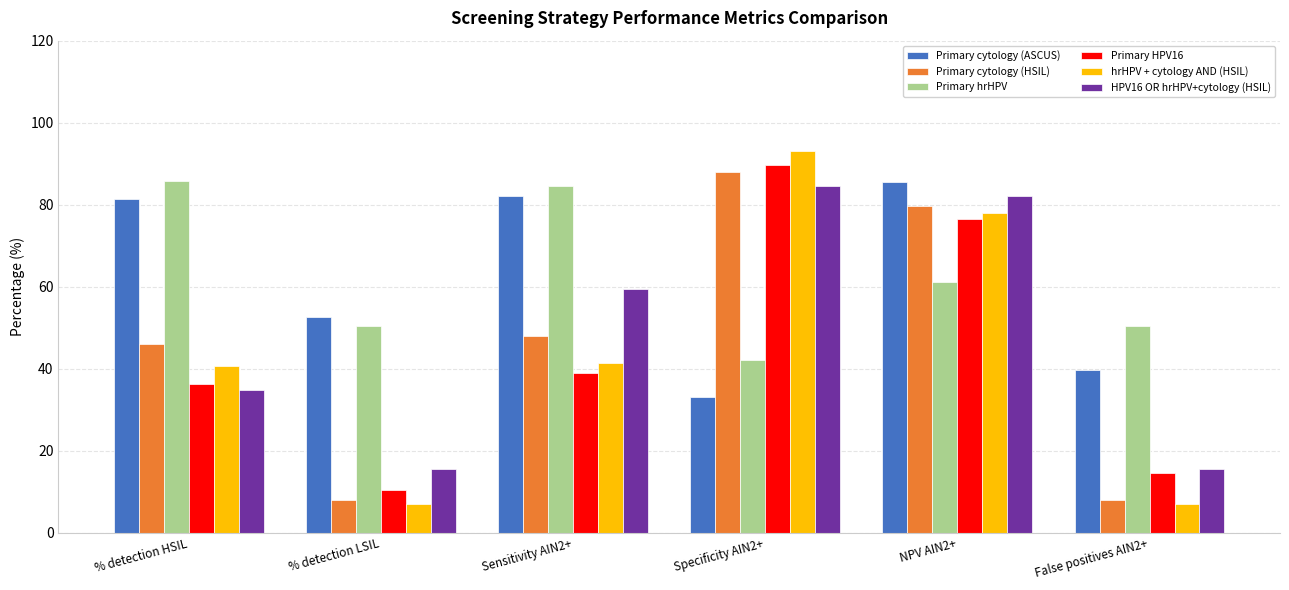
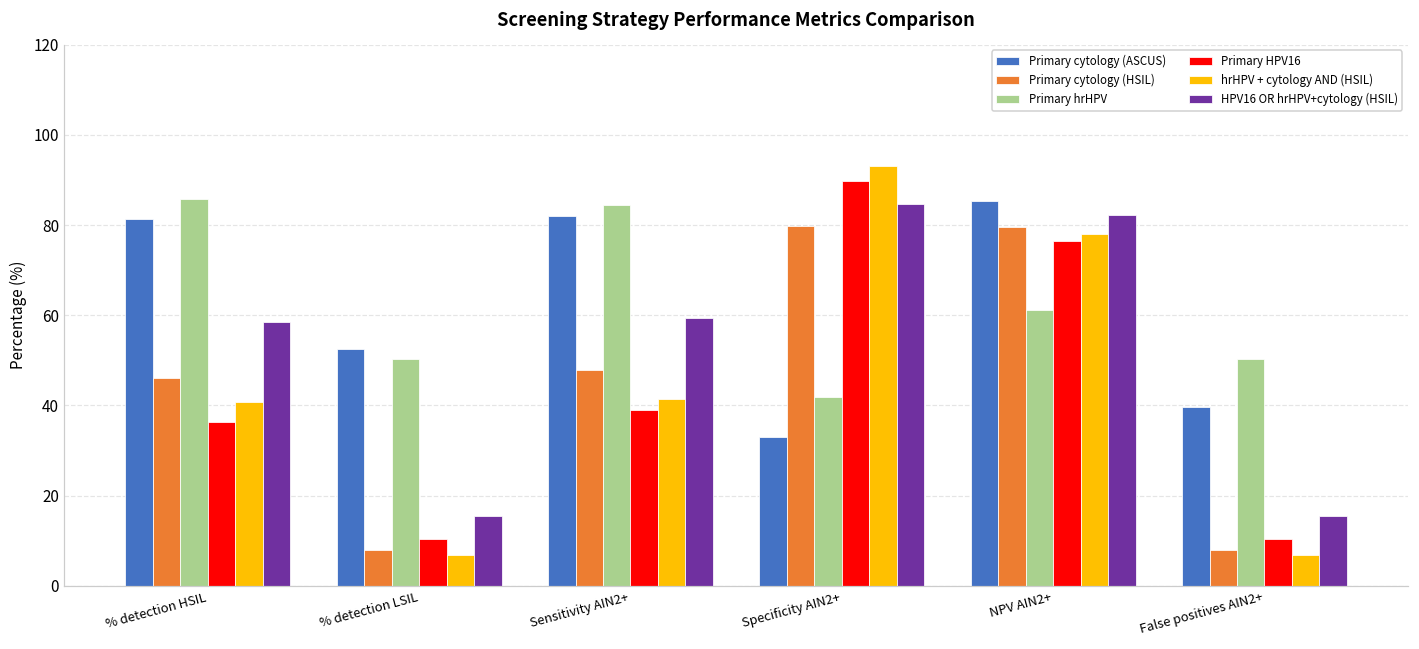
HPV16 OR hrHPV+cytology (HSIL), % detection HSIL: 35 -> 58
Primary cytology (HSIL), Specificity AIN2+: 88 -> 80
Primary HPV16, False positives AIN2+: 15 -> 10
